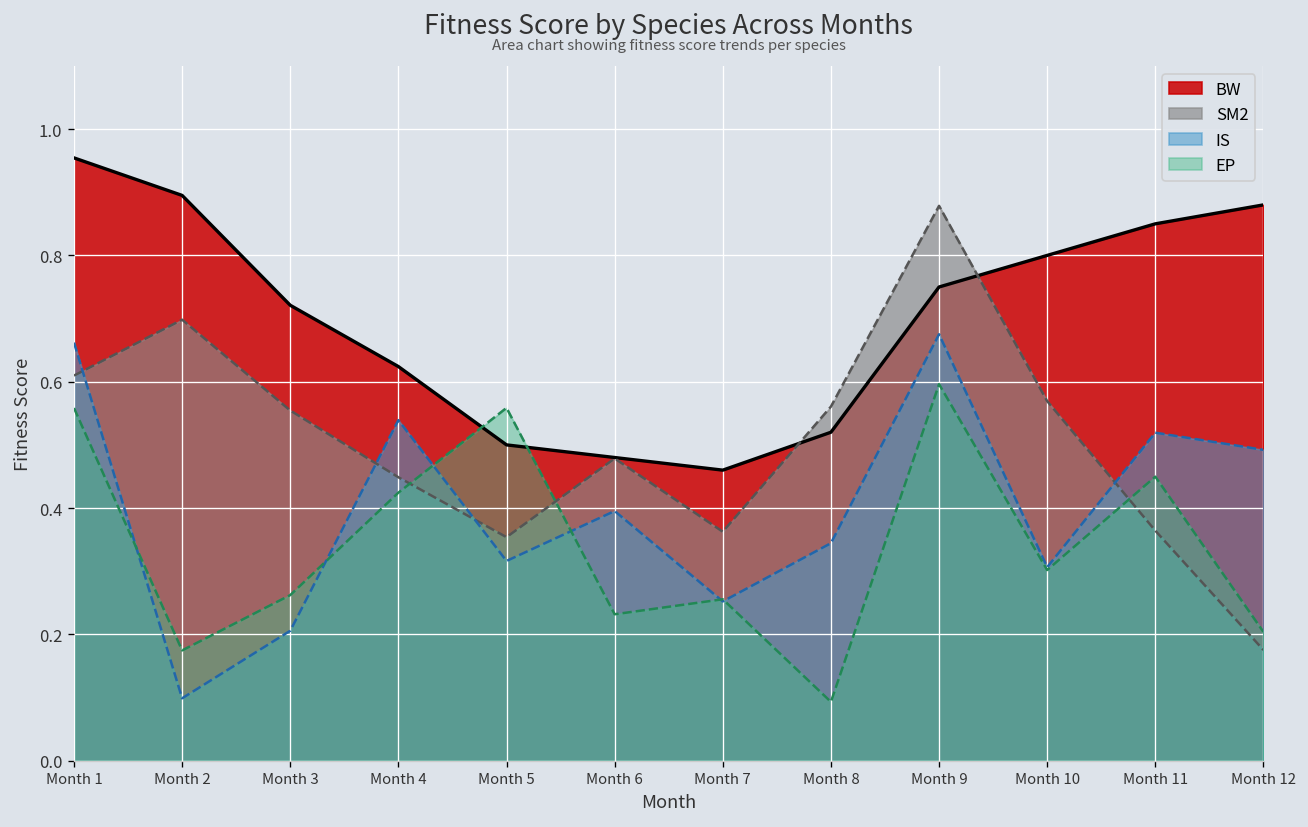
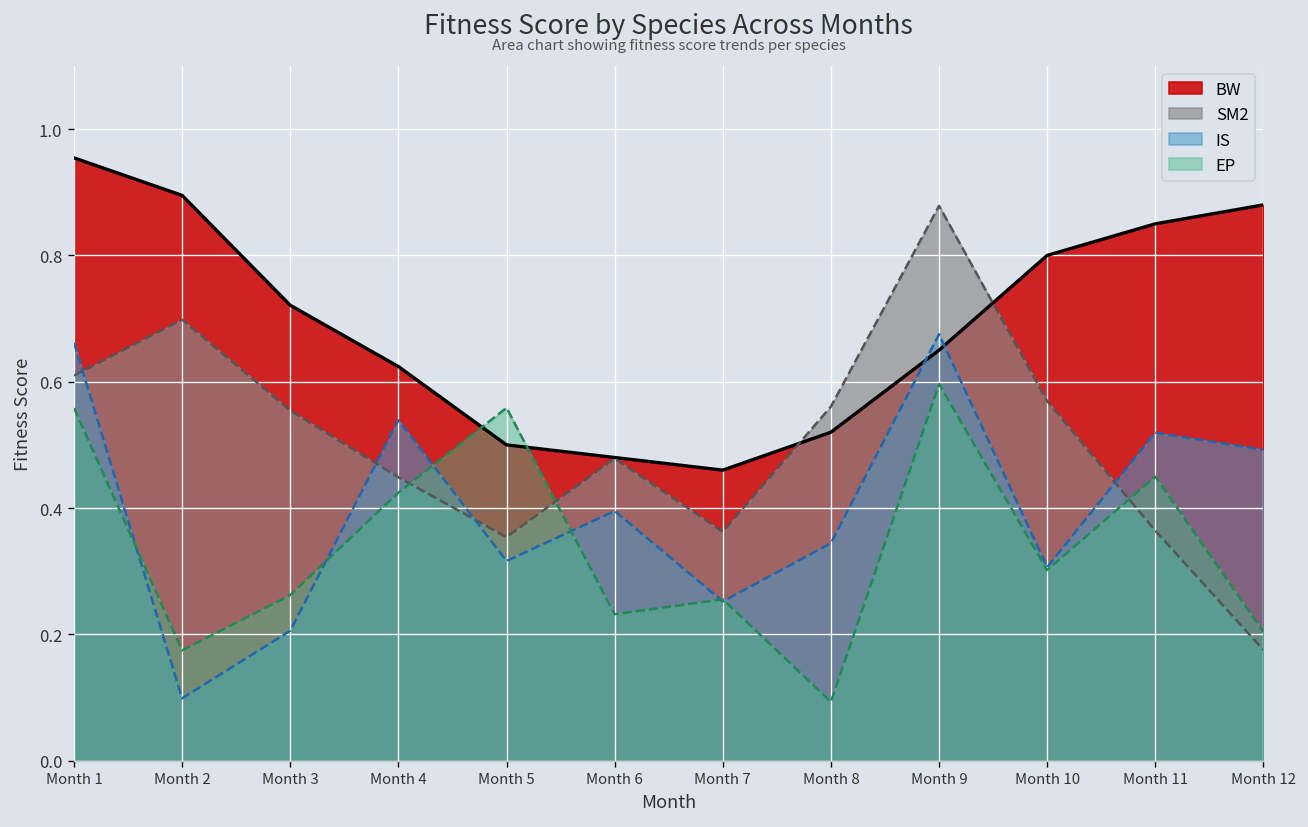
BW, Month 9: 0.75 -> 0.65
